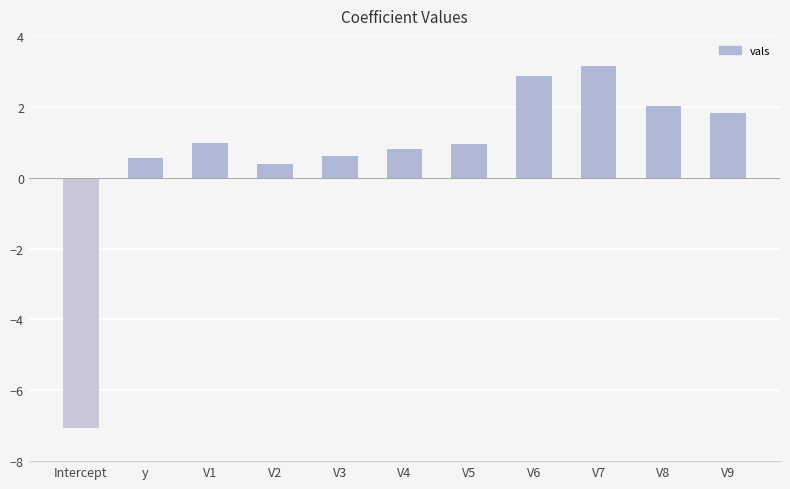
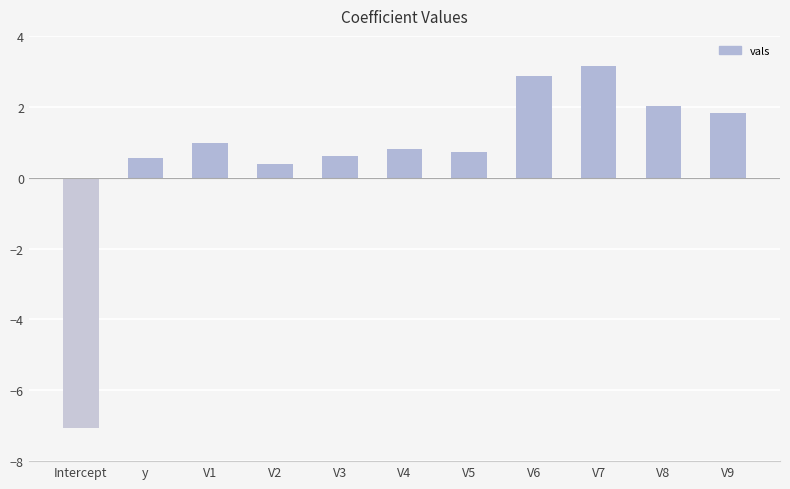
V5: 1.0 -> 0.7
